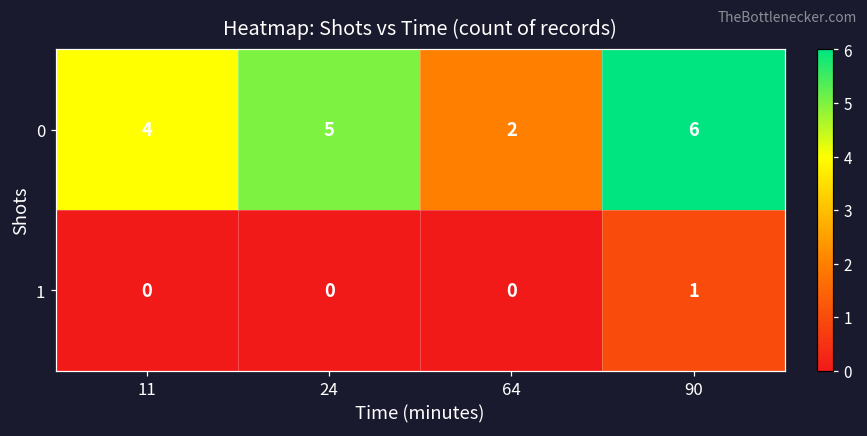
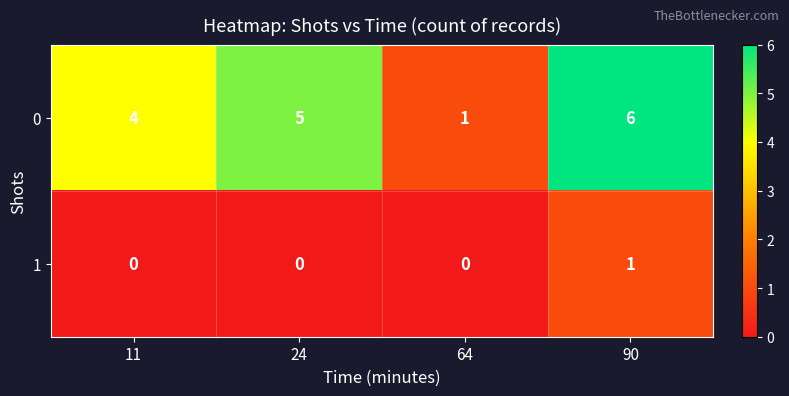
0, 64: 2 -> 1
